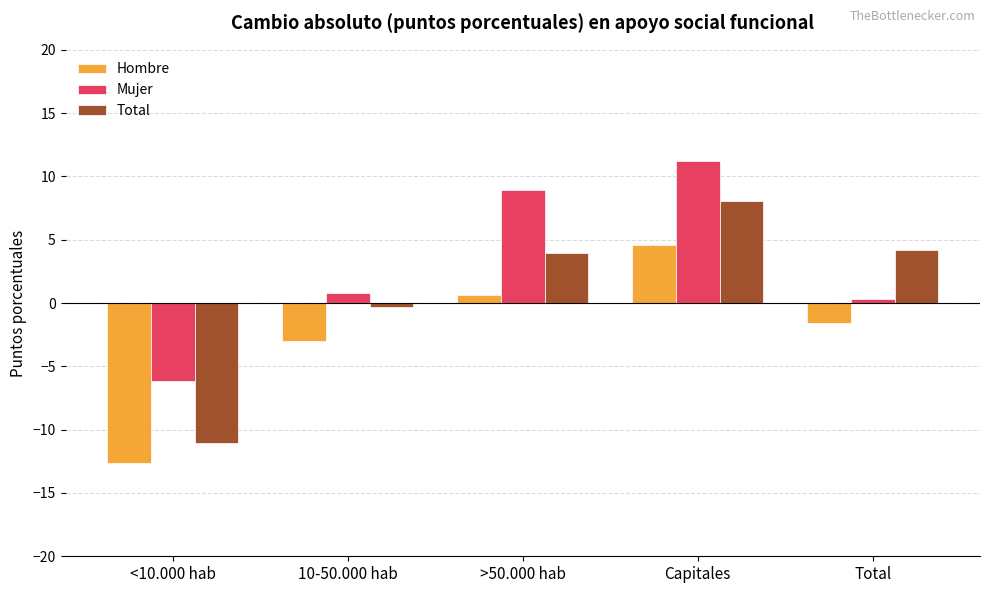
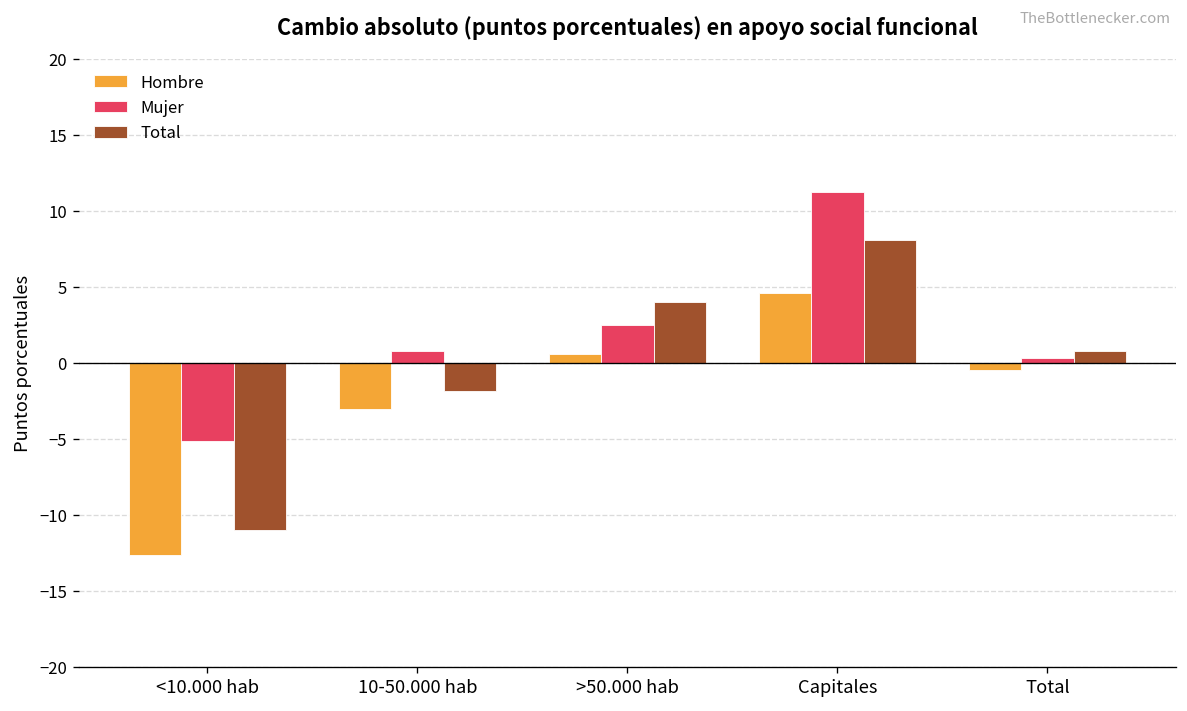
Mujer, <10.000 hab: -6.1 -> -5.1
Total, 10-50.000 hab: -0.3 -> -1.9
Mujer, >50.000 hab: 8.9 -> 2.5
Hombre, Total: -1.6 -> -0.5
Total, Total: 4.2 -> 0.8
